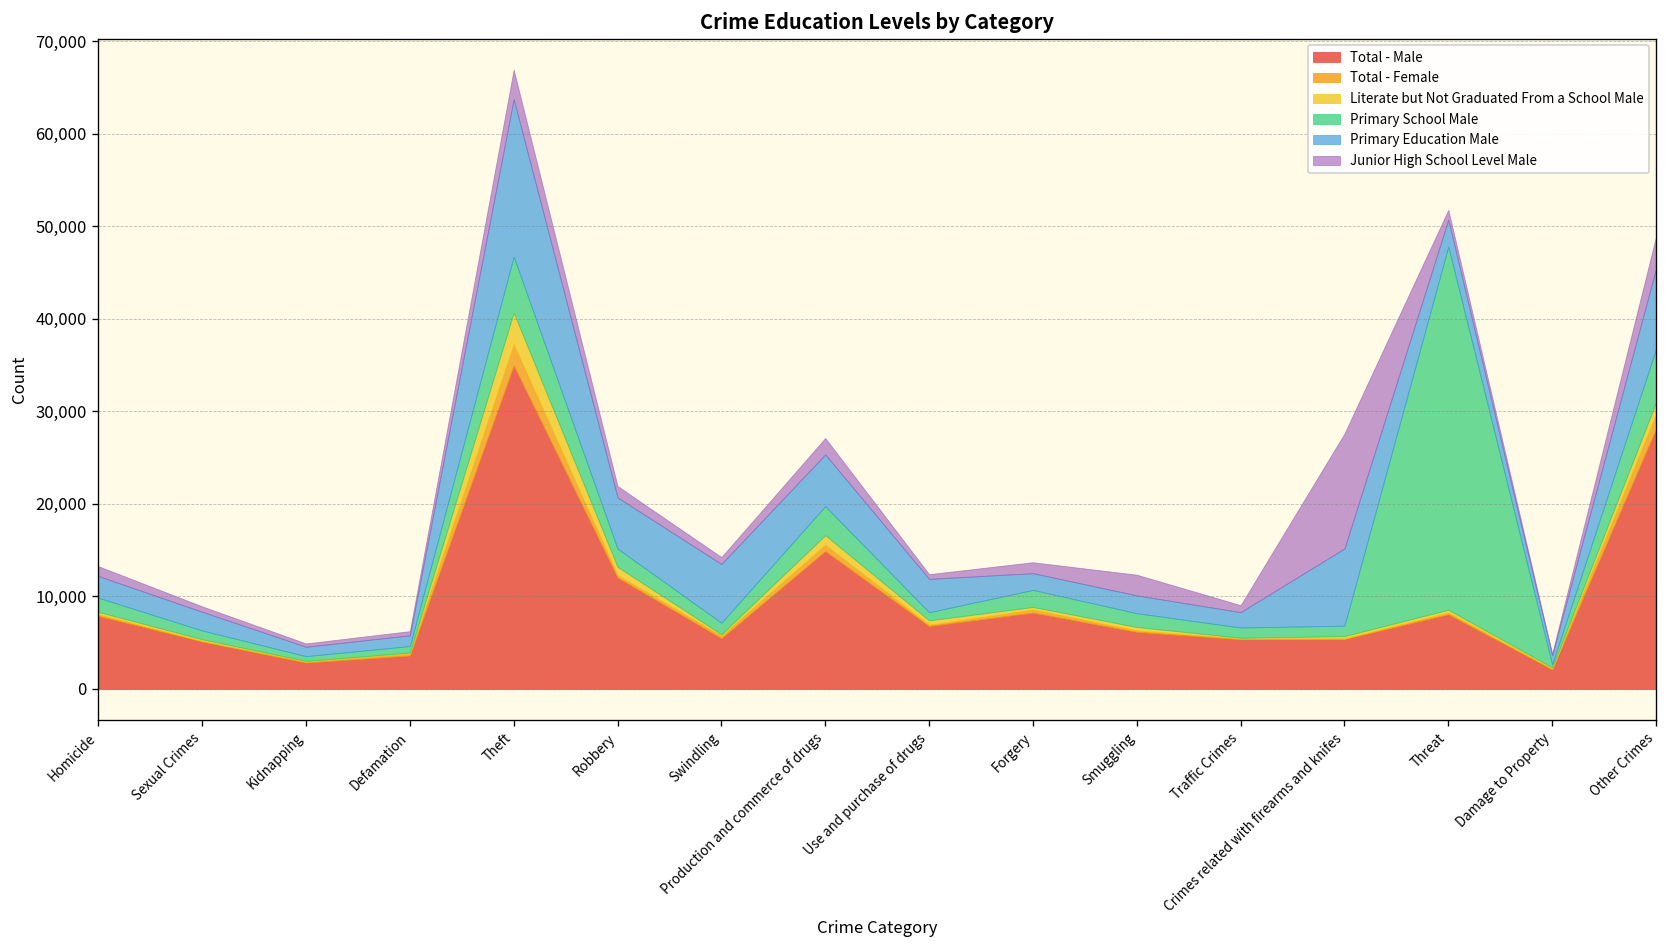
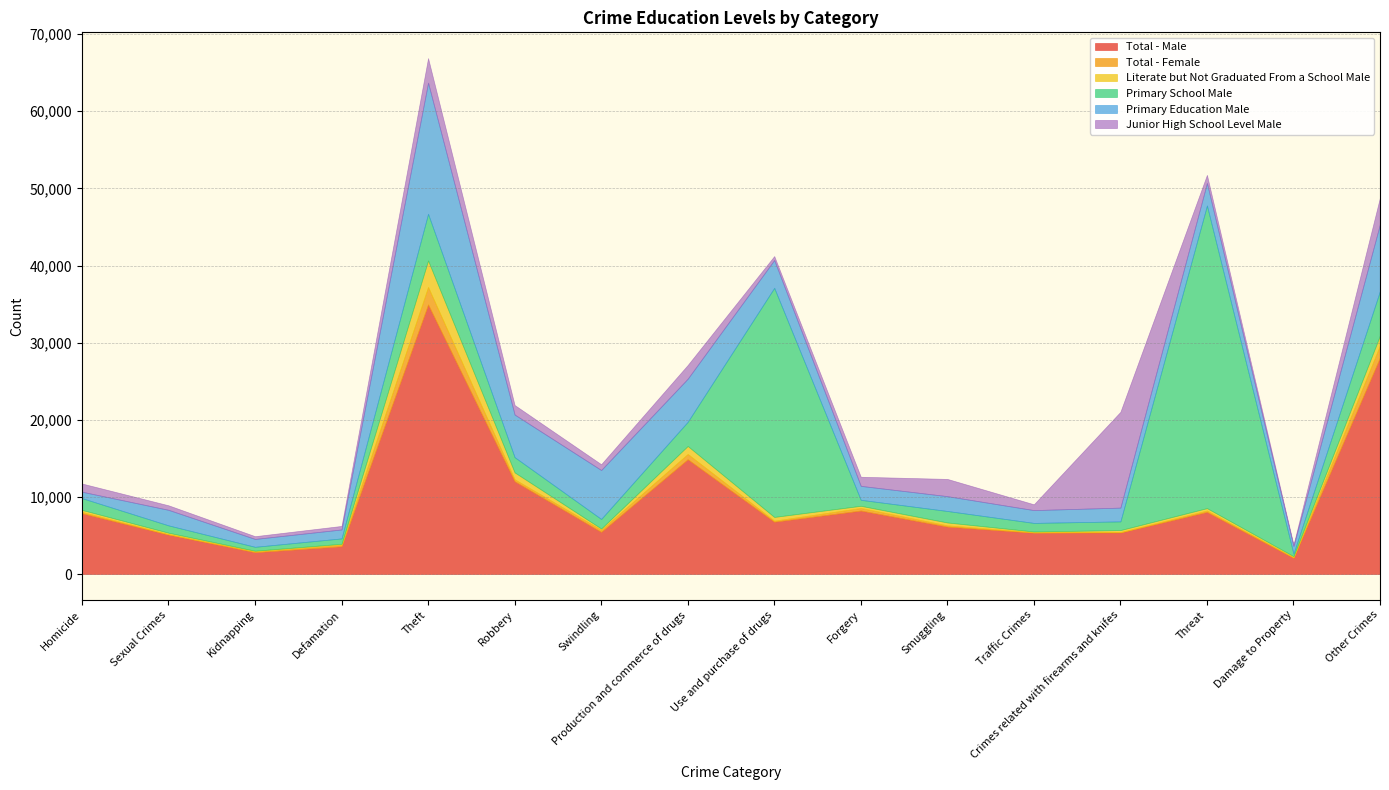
Primary Education Male, Homicide: 2,000 -> 1,000
Primary School Male, Use and purchase of drugs: 1,000 -> 30,000
Primary School Male, Forgery: 2,000 -> 1,000
Primary Education Male, Crimes related with firearms and knifes: 8,000 -> 2,000
